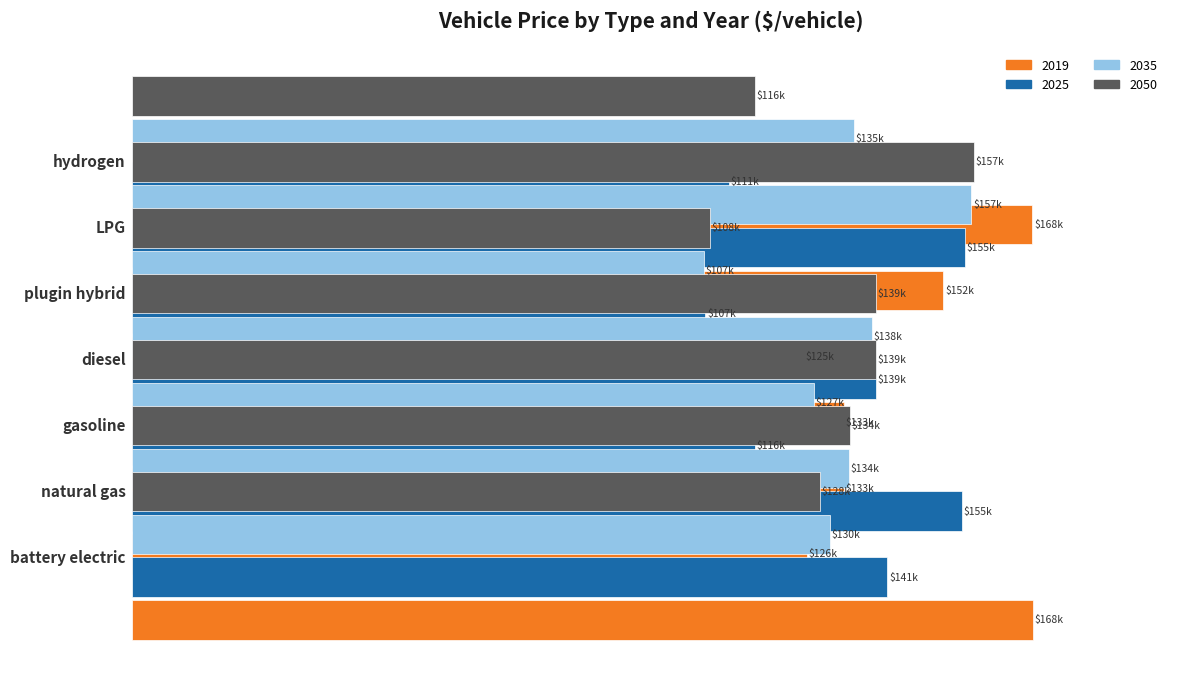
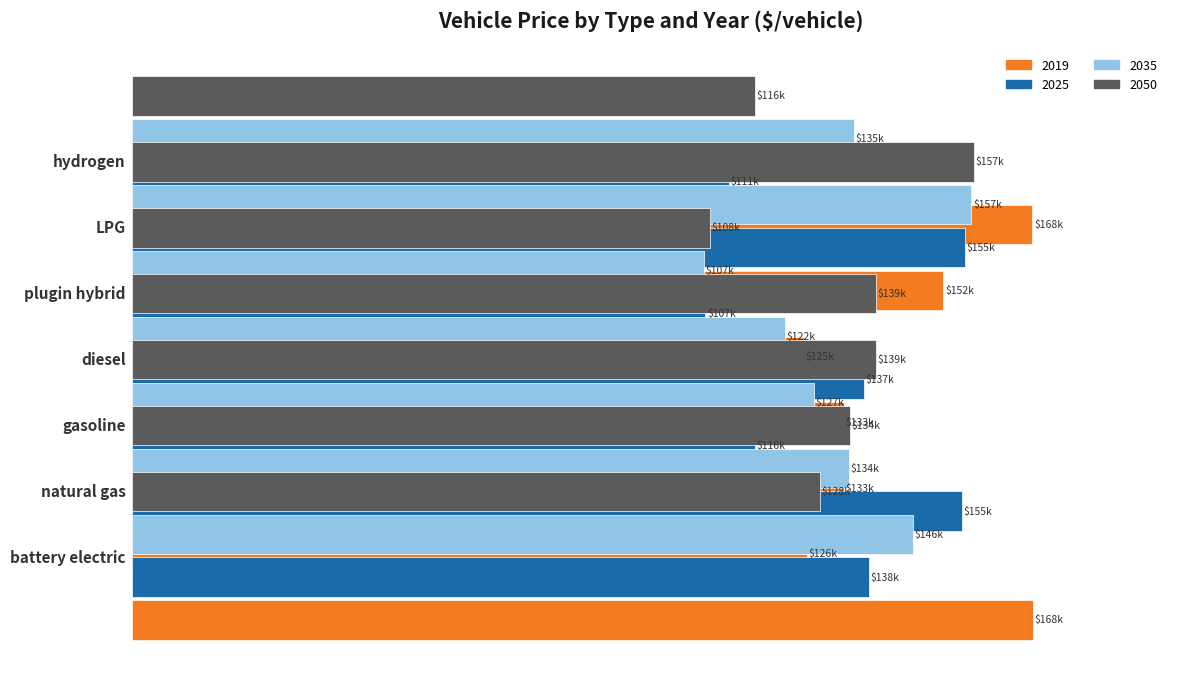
2035, diesel: $138k -> $122k
2025, diesel: $139k -> $137k
2035, battery electric: $130k -> $146k
2025, battery electric: $141k -> $138k
